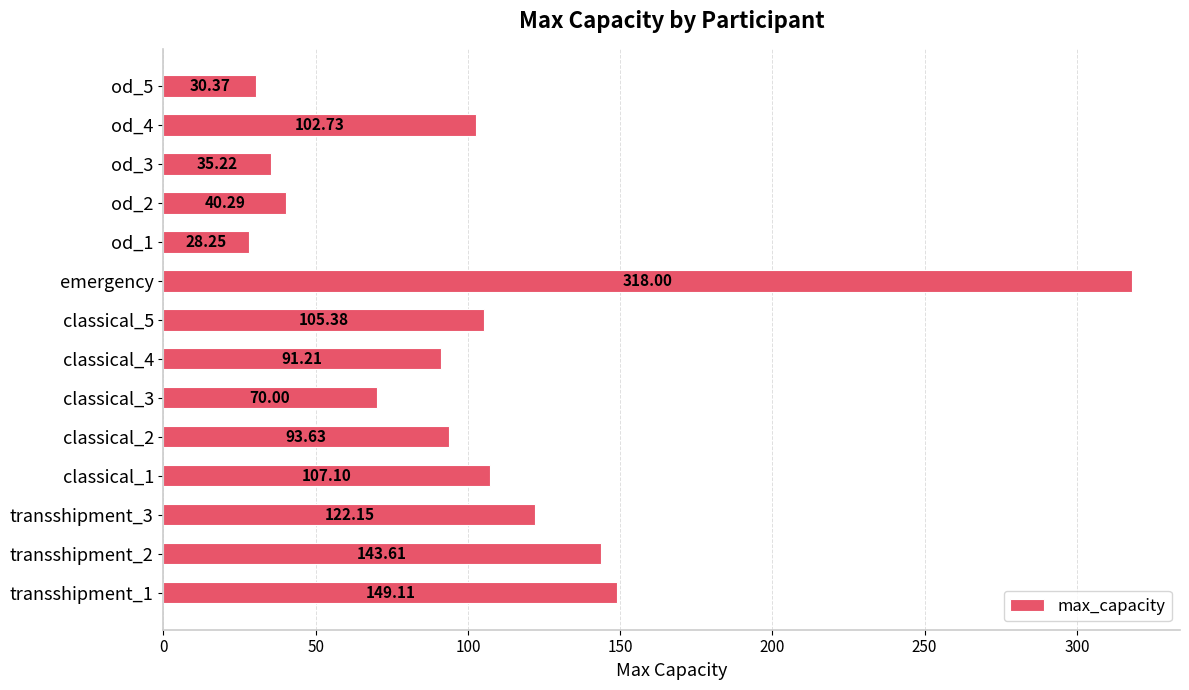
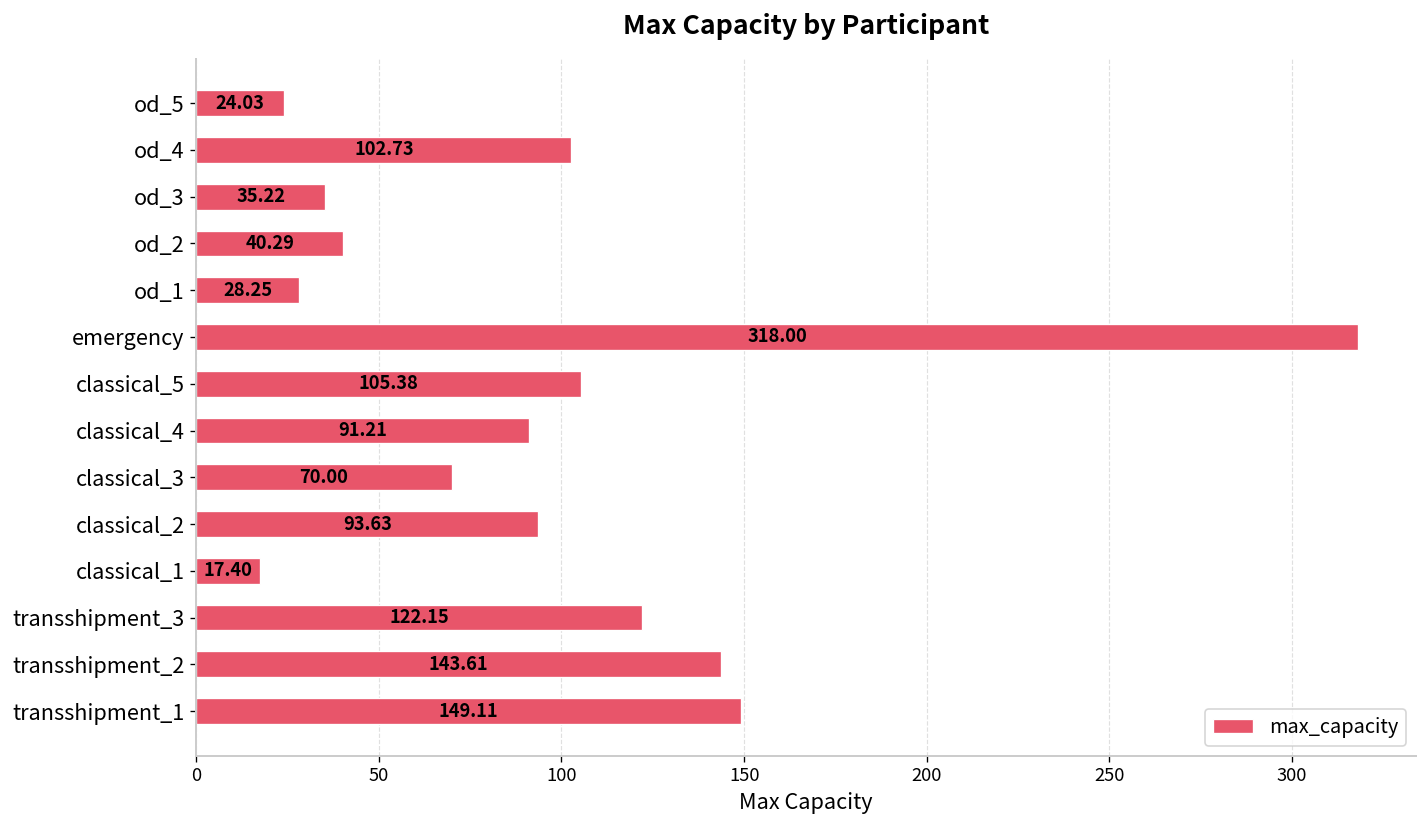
od_5: 30.37 -> 24.03
classical_1: 107.10 -> 17.40
